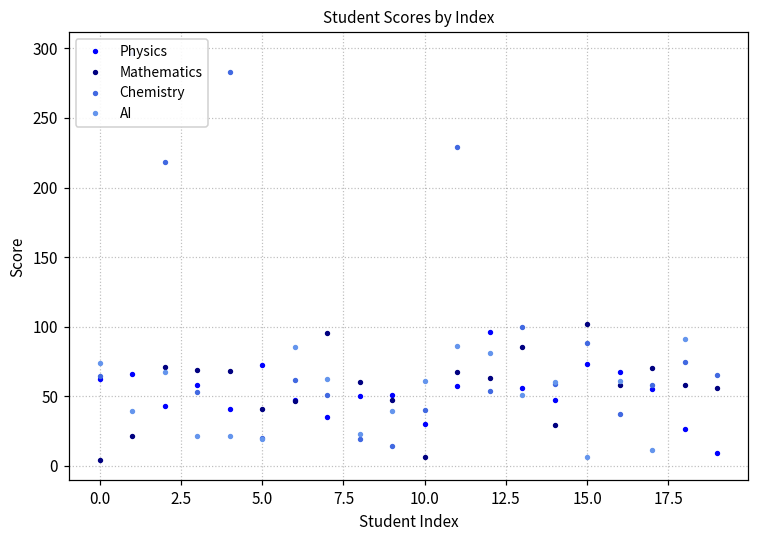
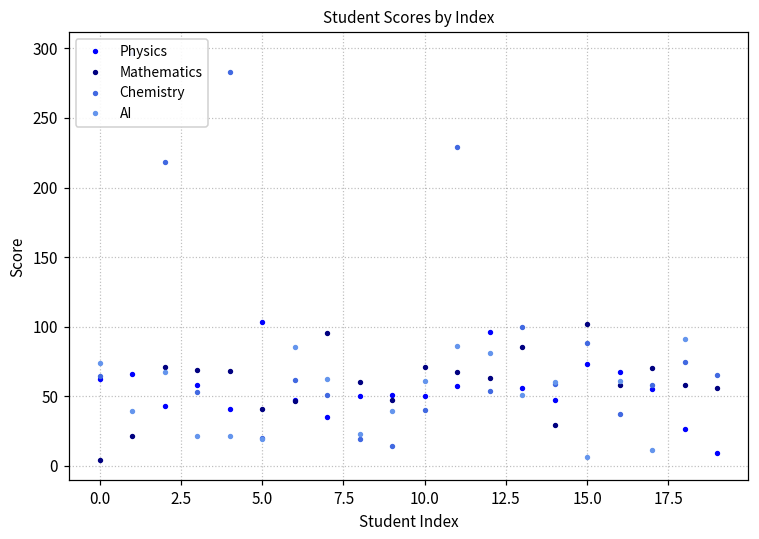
Physics, 5.0: 72 -> 104
Physics, 10.0: 30 -> 50
Mathematics, 10.0: 7 -> 71
